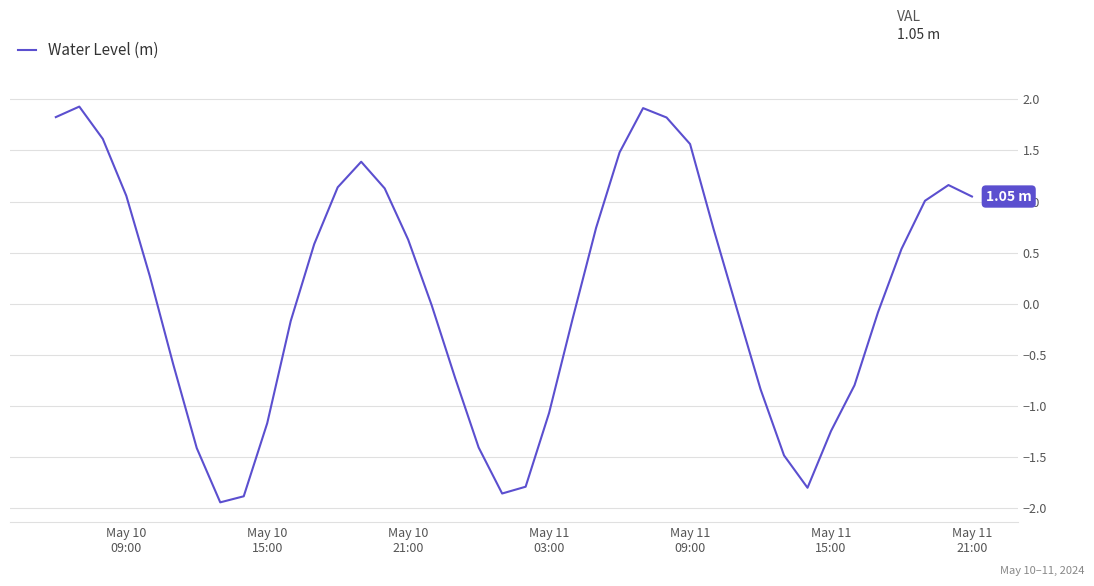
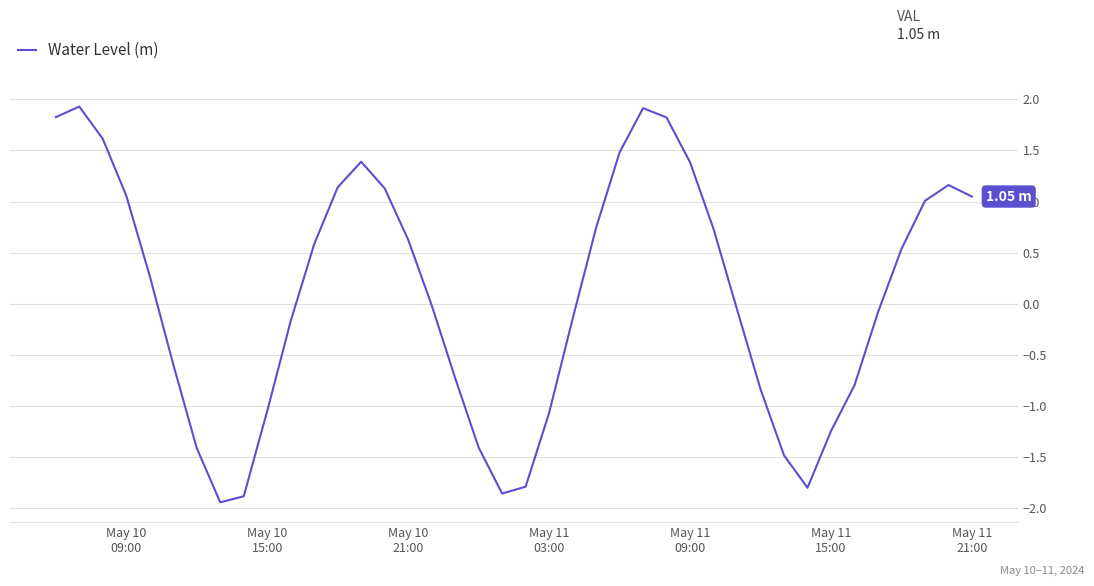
May 10 15:00: -1.17 -> -1.05
May 11 09:00: 1.56 -> 1.38
